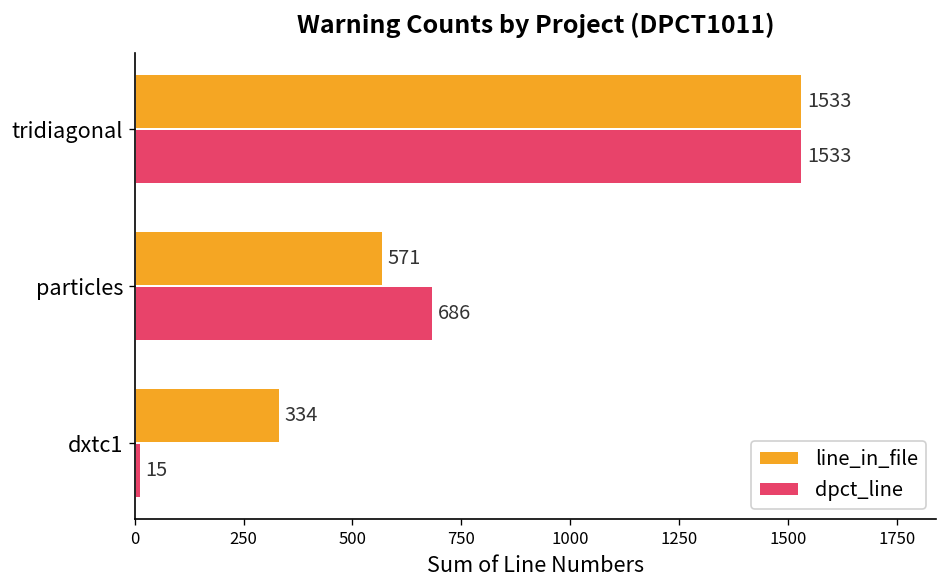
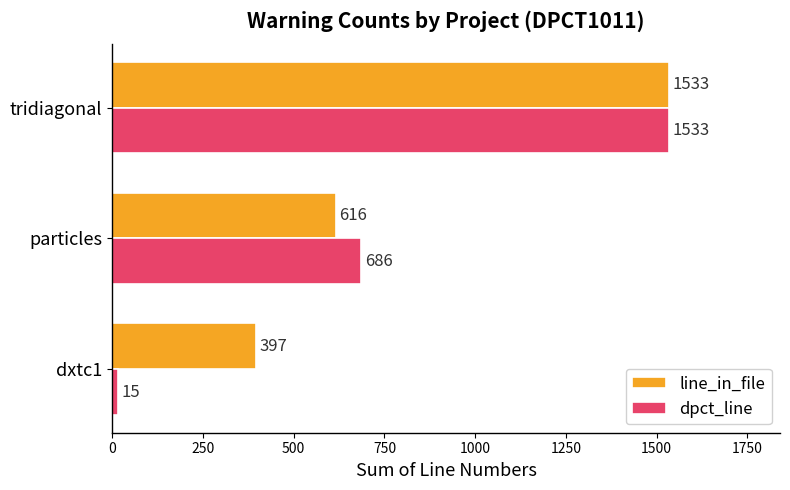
line_in_file, particles: 571 -> 616
line_in_file, dxtc1: 334 -> 397
